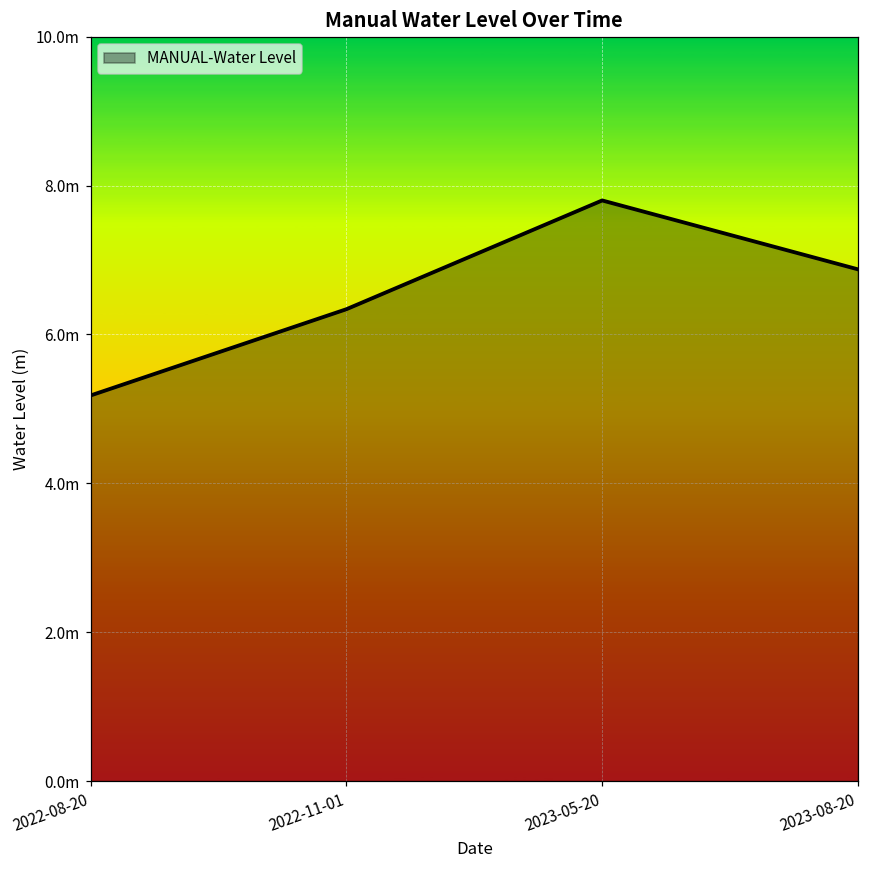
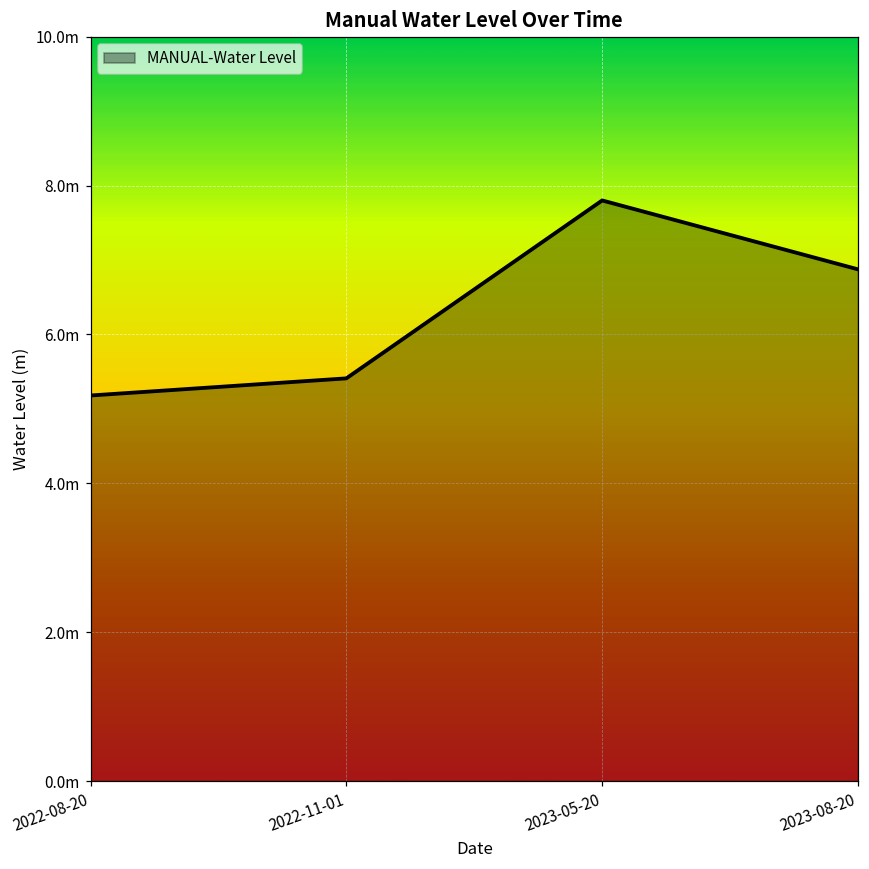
2022-11-01: 6.3m -> 5.4m
